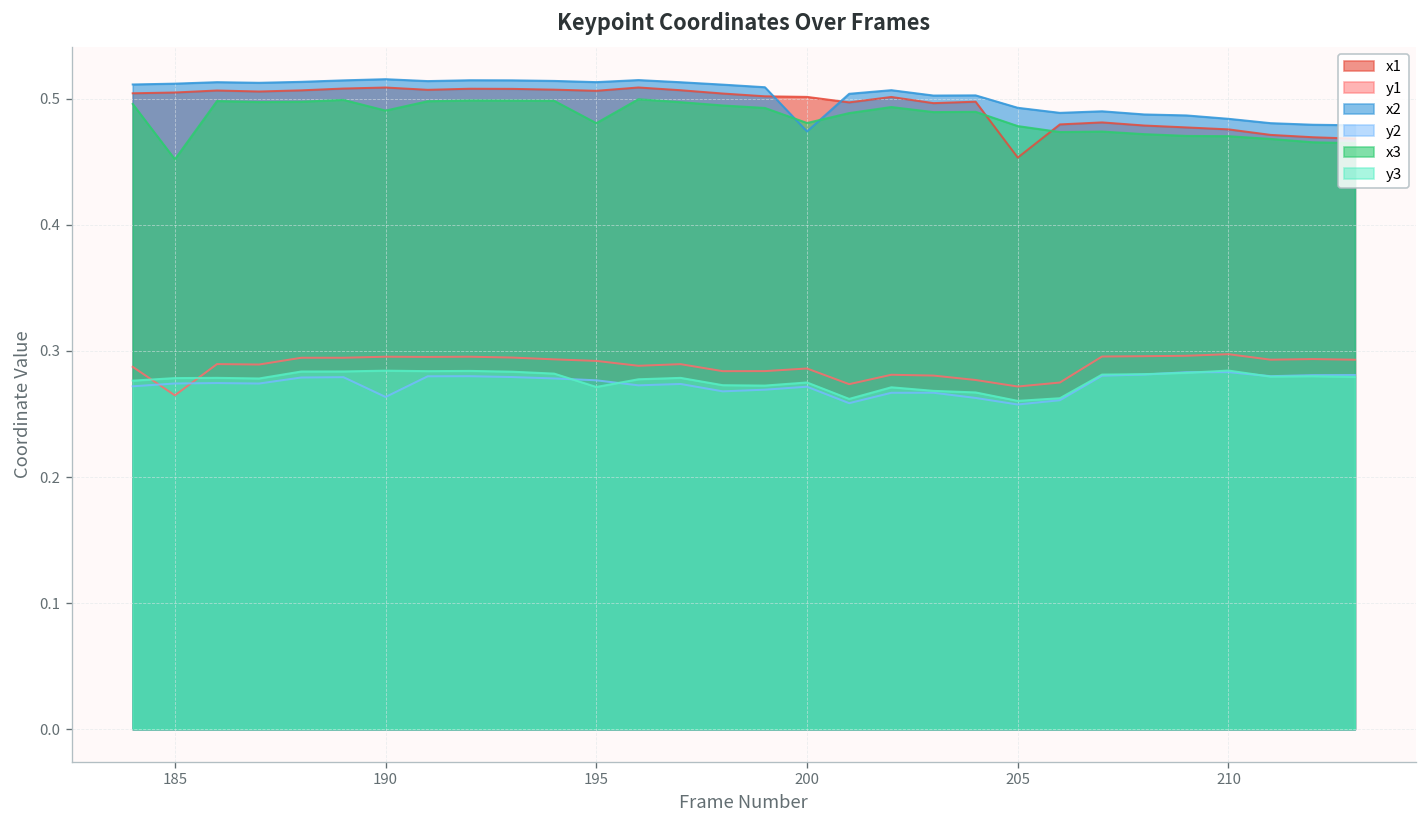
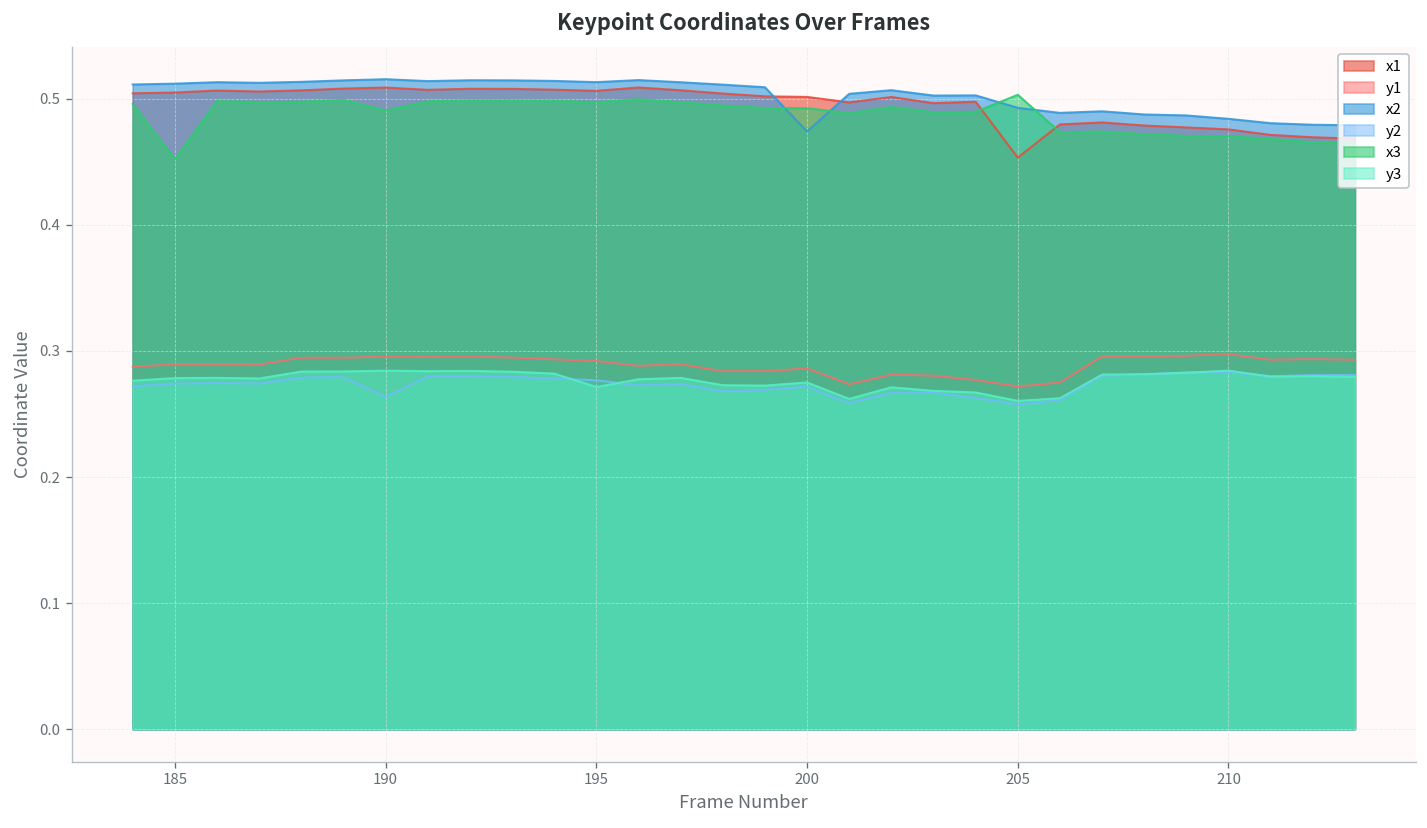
y1, 185: 0.265 -> 0.290
x3, 195: 0.481 -> 0.497
x3, 200: 0.481 -> 0.493
x3, 205: 0.478 -> 0.503
